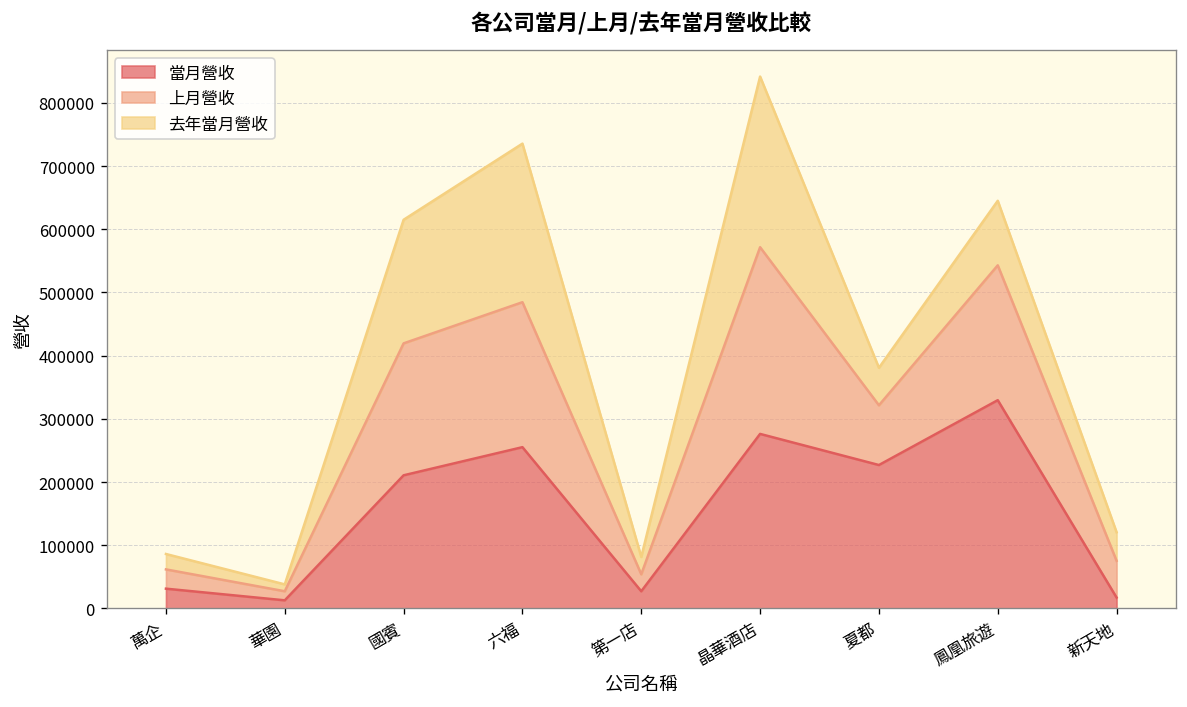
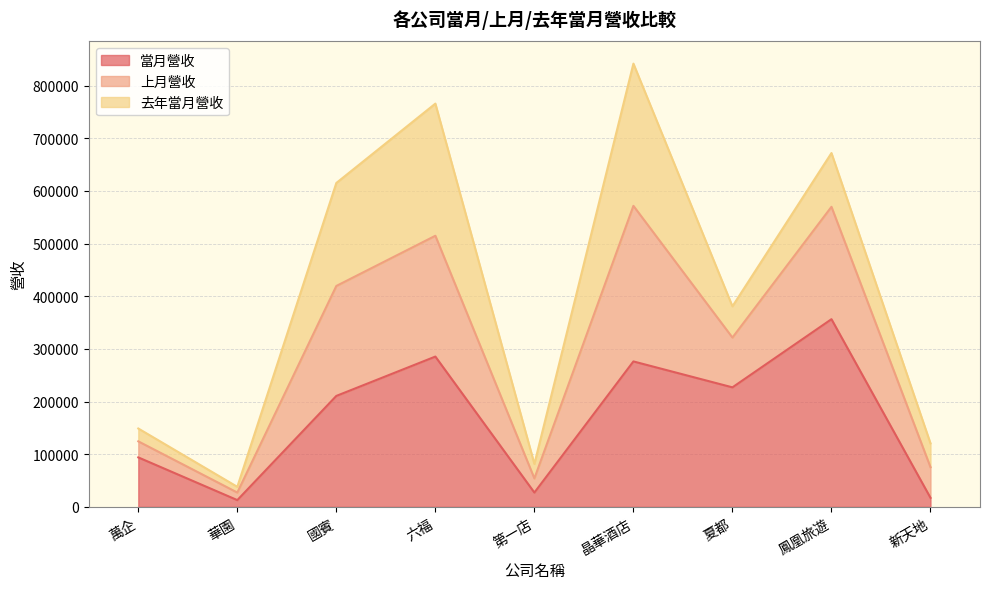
當月營收, 萬企: 30000 -> 90000
當月營收, 六福: 260000 -> 290000
當月營收, 鳳凰旅遊: 330000 -> 360000
